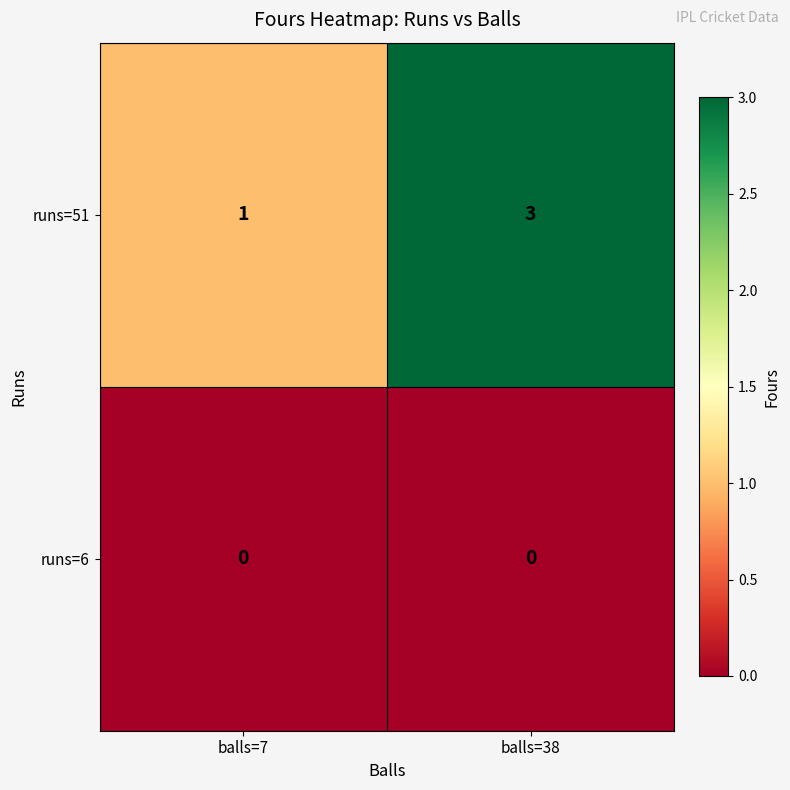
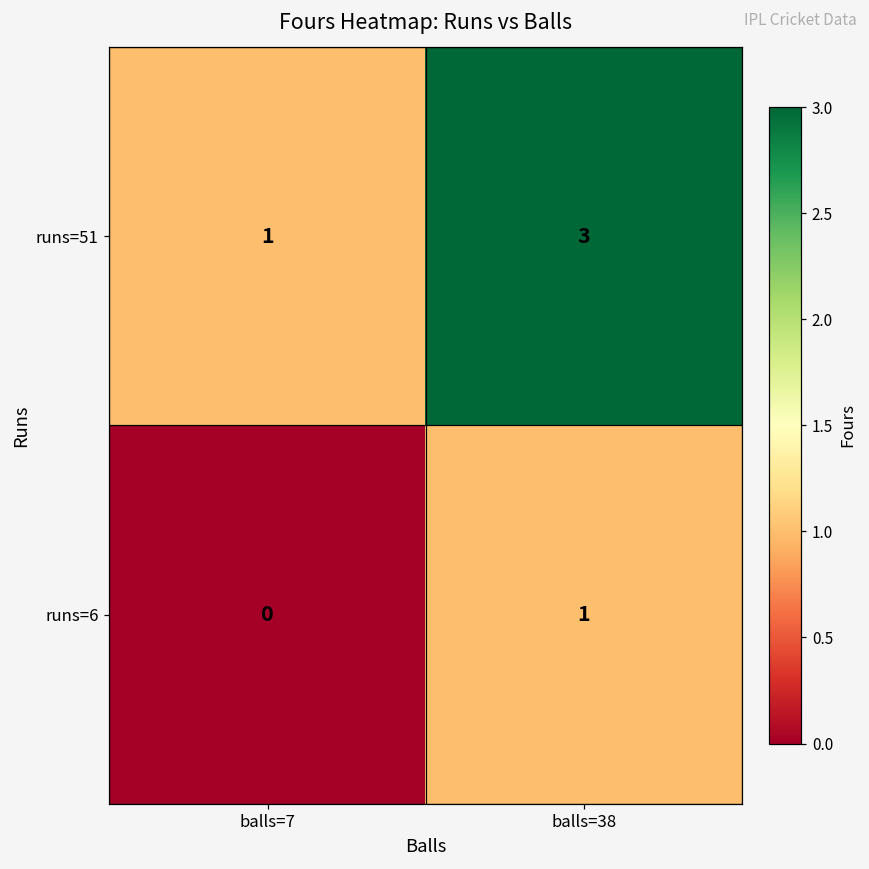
runs=6, balls=38: 0 -> 1
